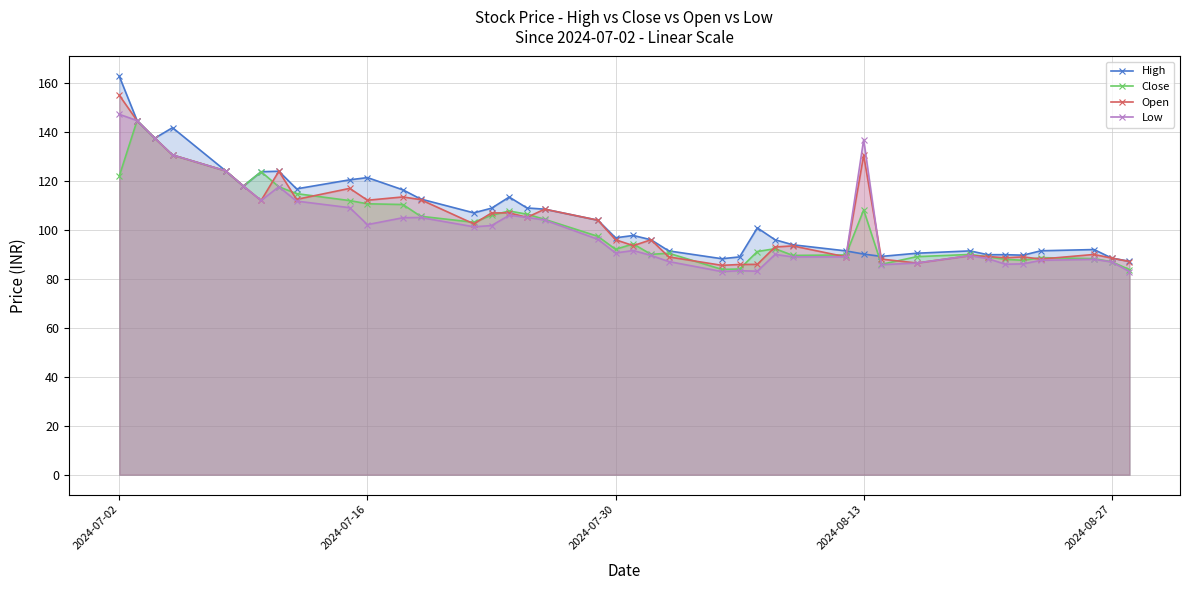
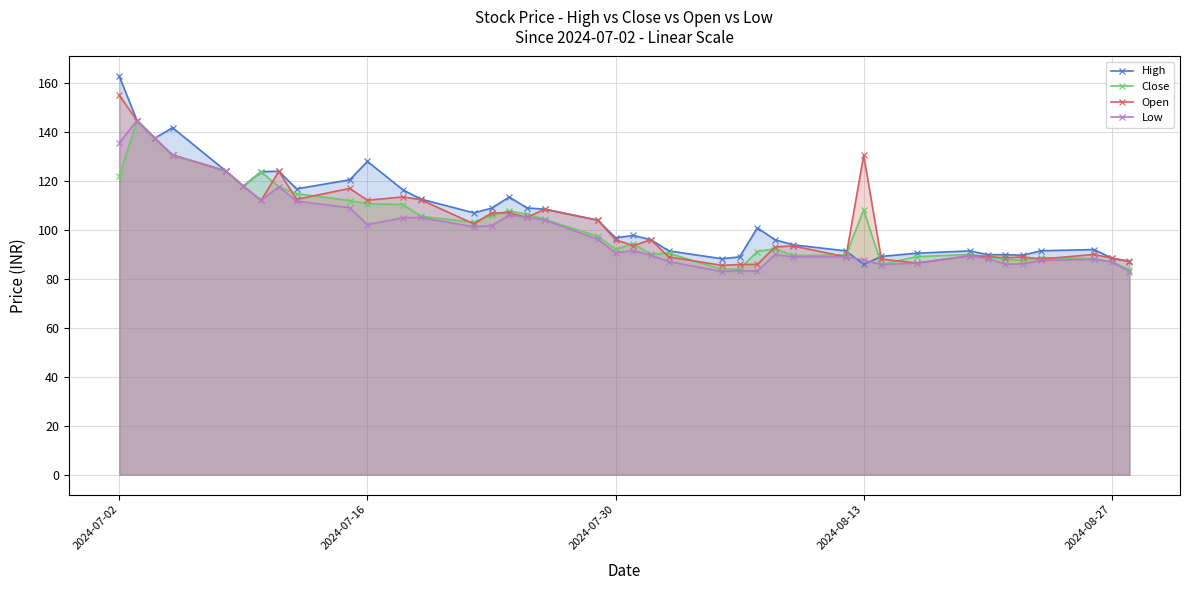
Low, 2024-07-02: 147 -> 136
High, 2024-07-16: 121 -> 128
High, 2024-08-13: 90 -> 86
Low, 2024-08-13: 137 -> 88
